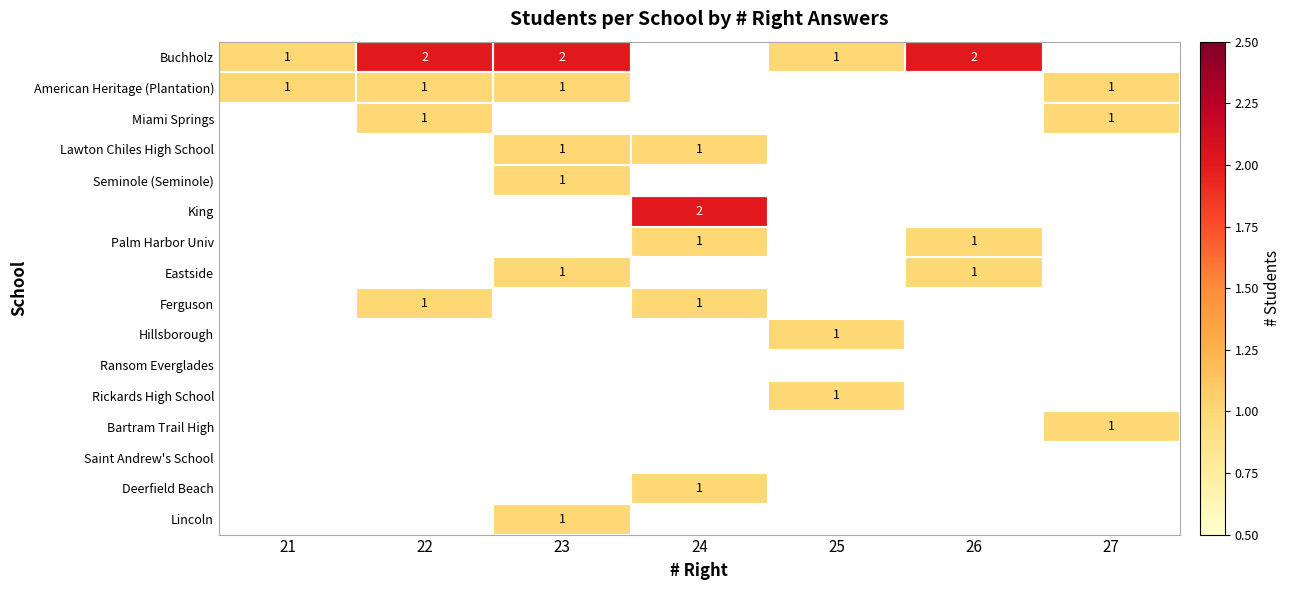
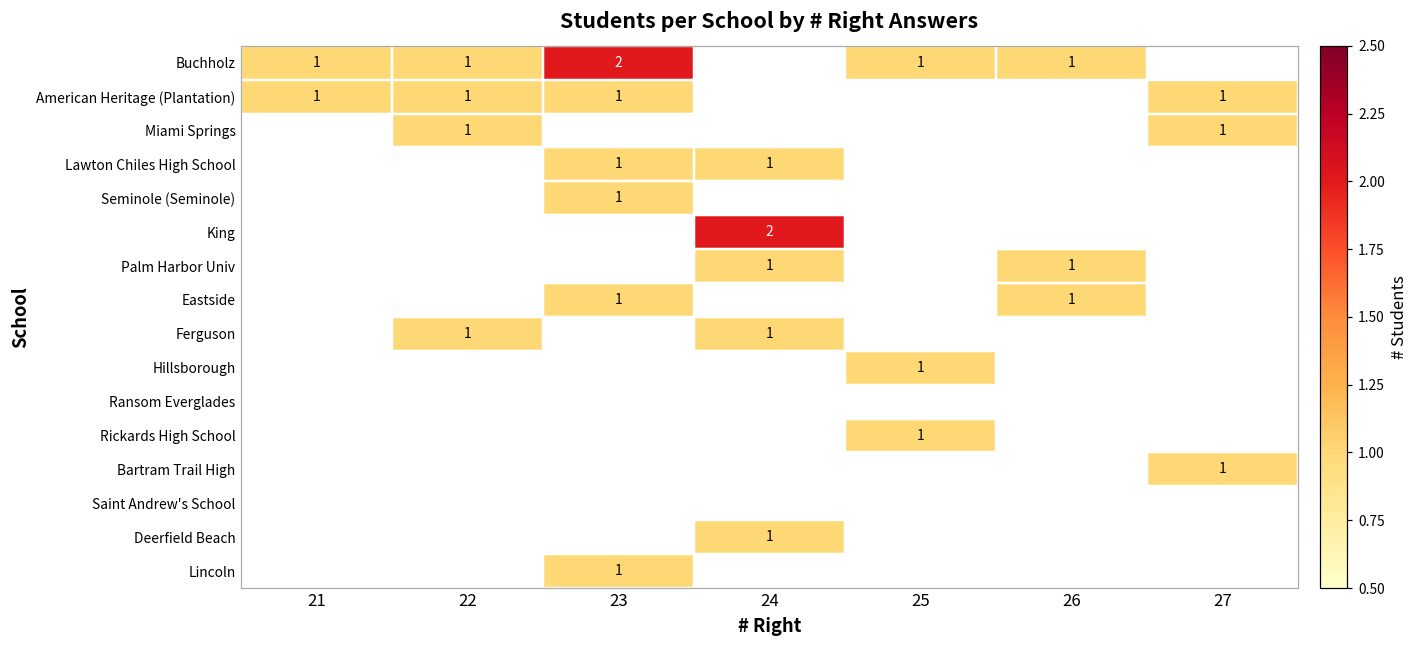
Buchholz, 22: 2 -> 1
Buchholz, 26: 2 -> 1
